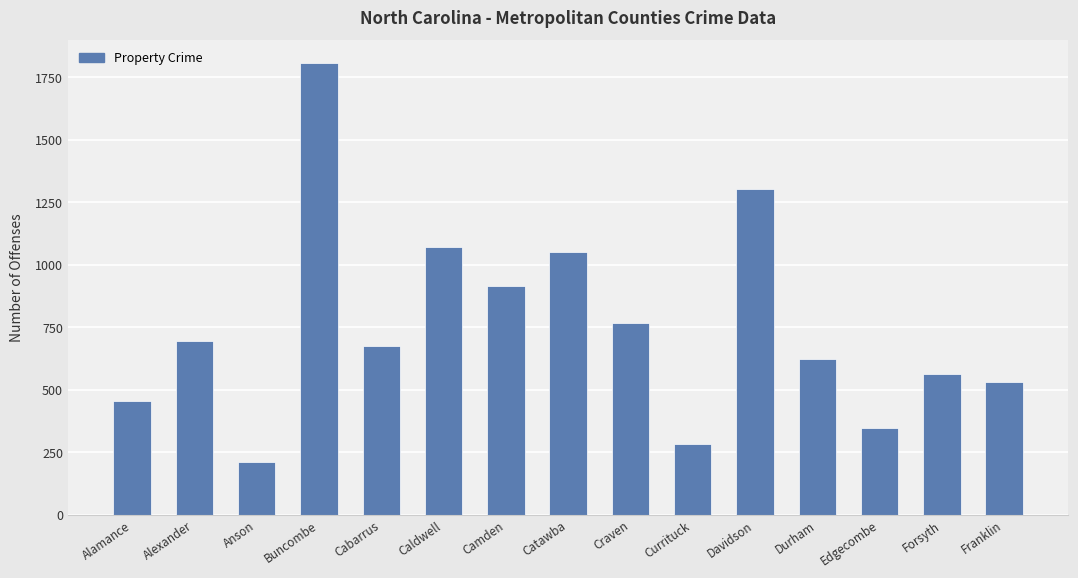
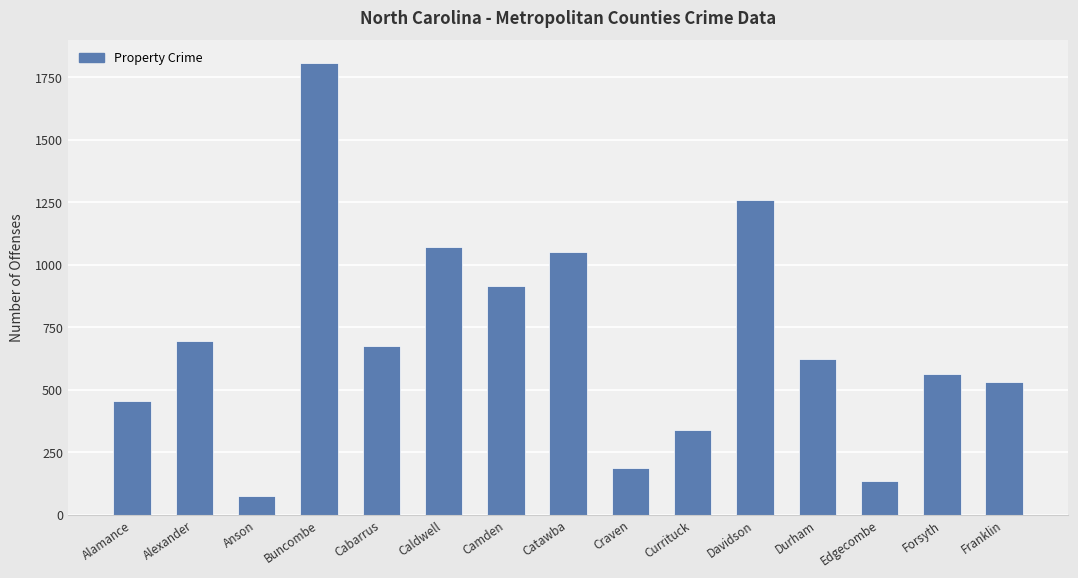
Anson: 210 -> 80
Craven: 770 -> 190
Currituck: 280 -> 340
Davidson: 1310 -> 1260
Edgecombe: 350 -> 130
